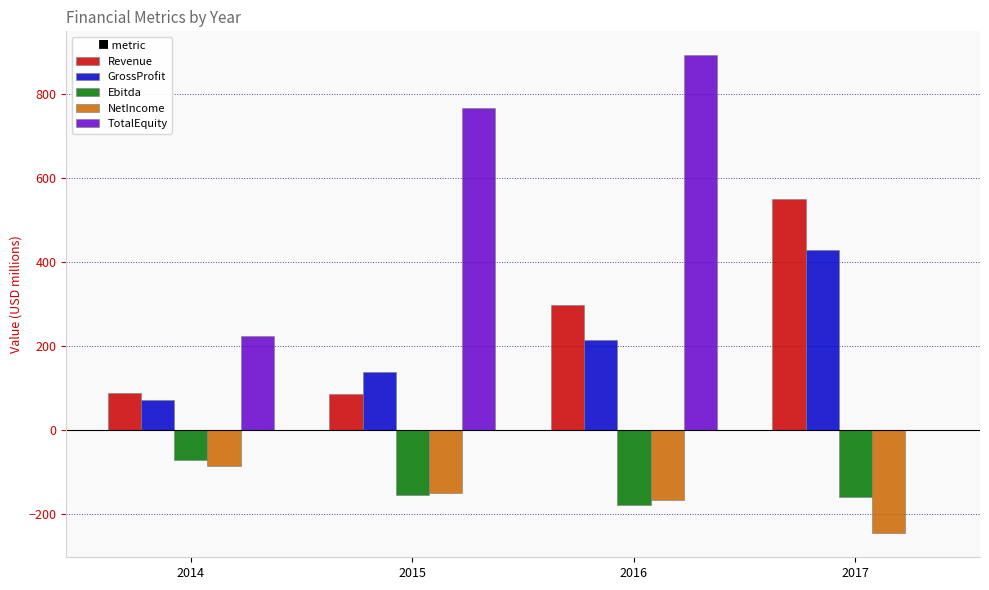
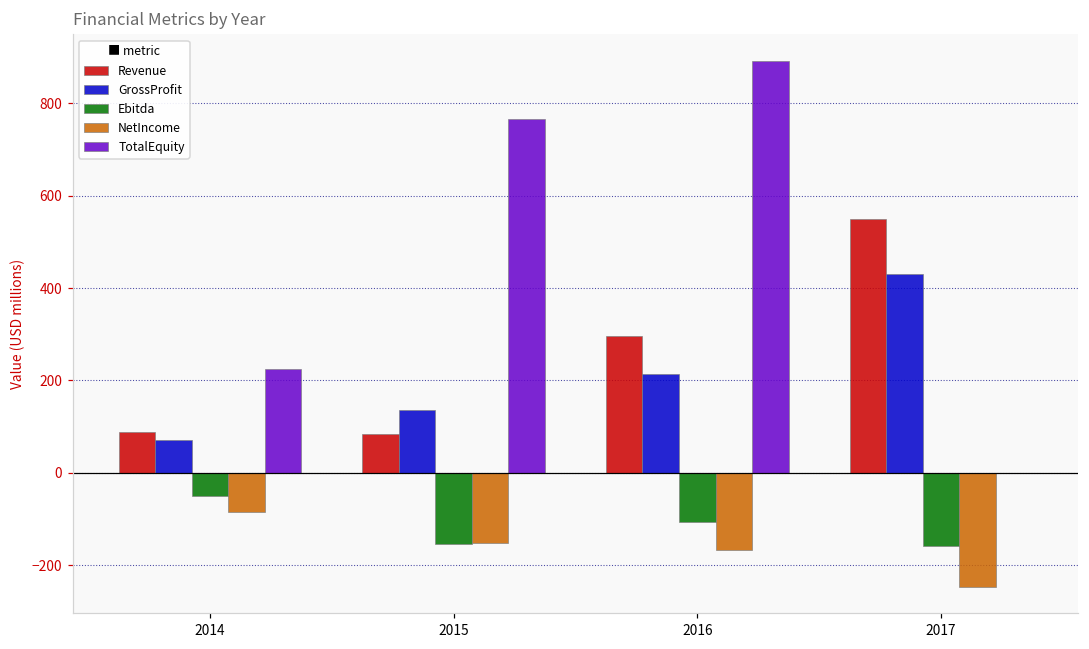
Ebitda, 2014: -70 -> -50
Ebitda, 2016: -180 -> -110
